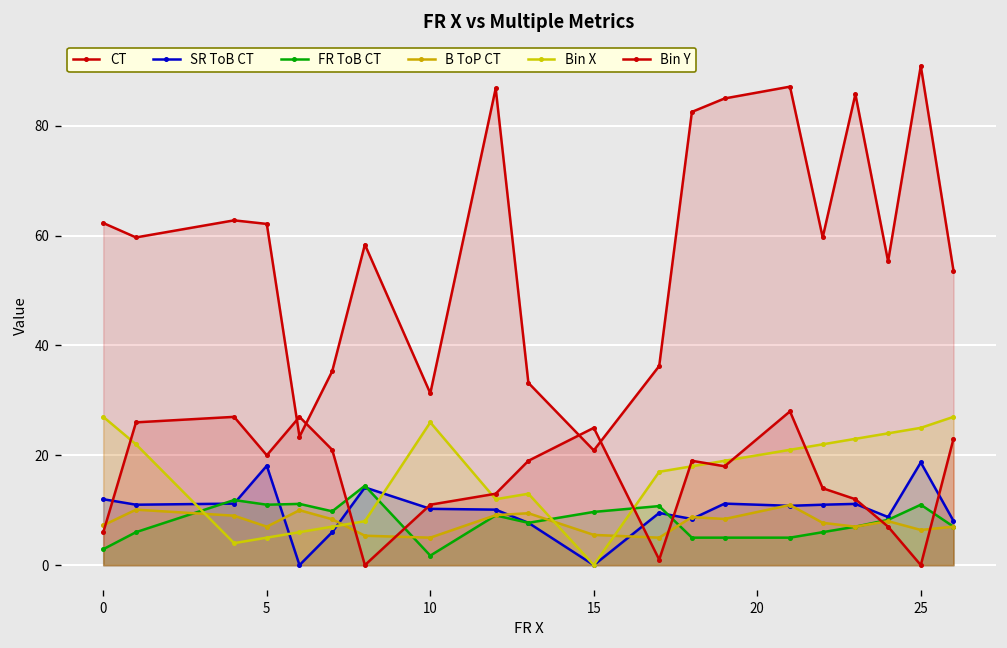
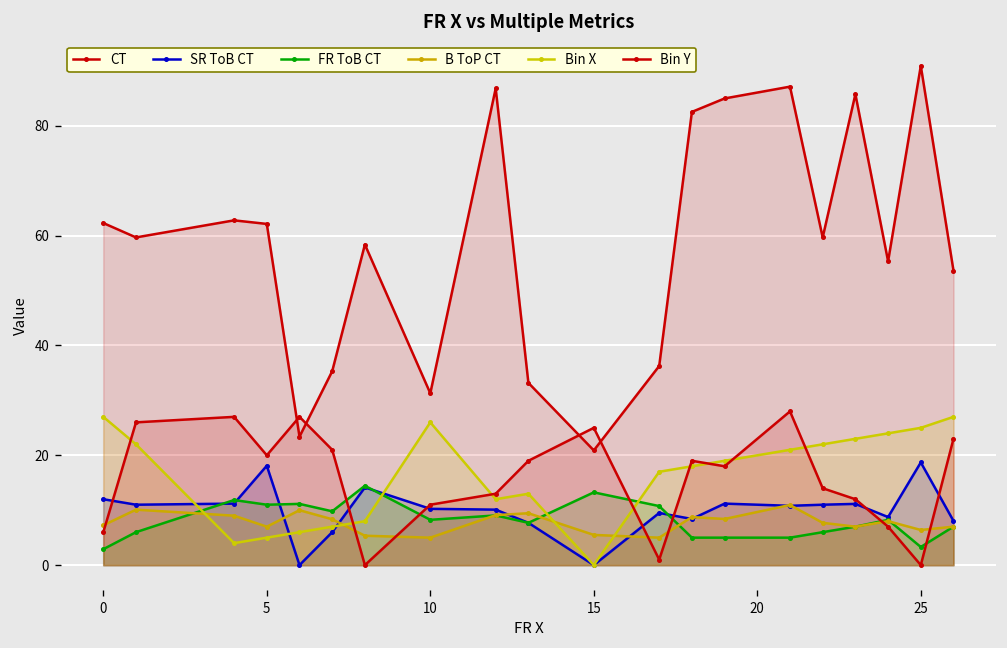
FR ToB CT, 10: 2 -> 8
FR ToB CT, 15: 10 -> 13
FR ToB CT, 25: 11 -> 3
